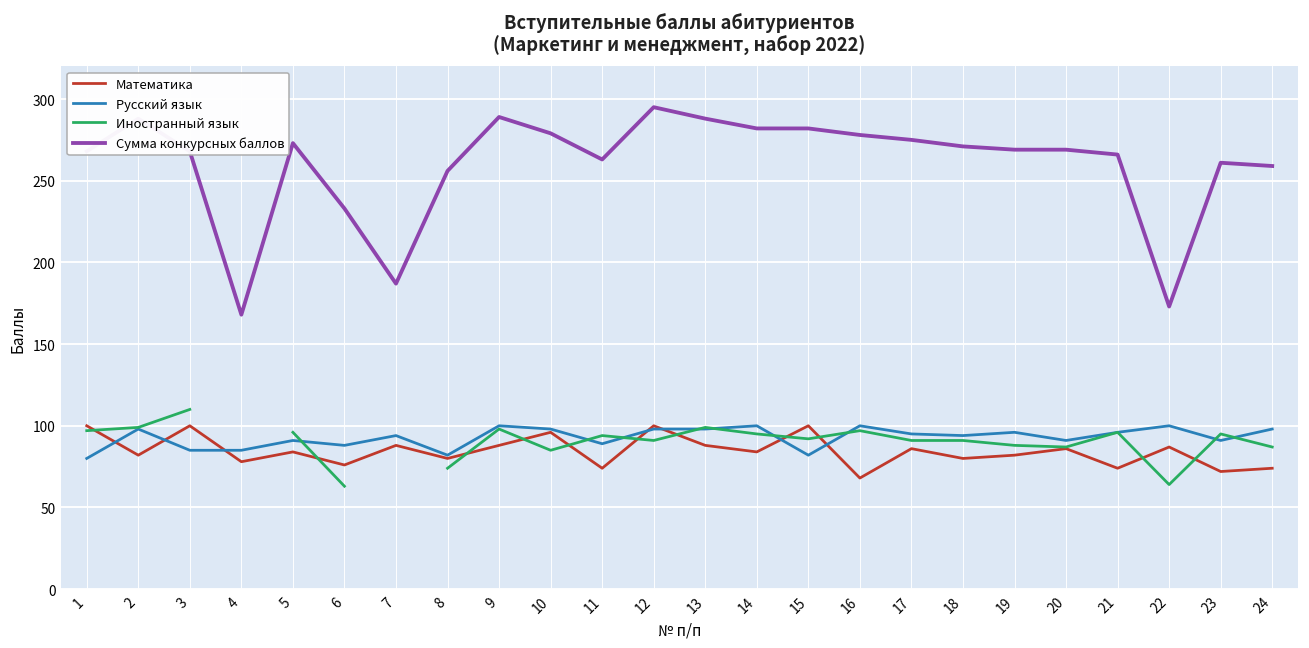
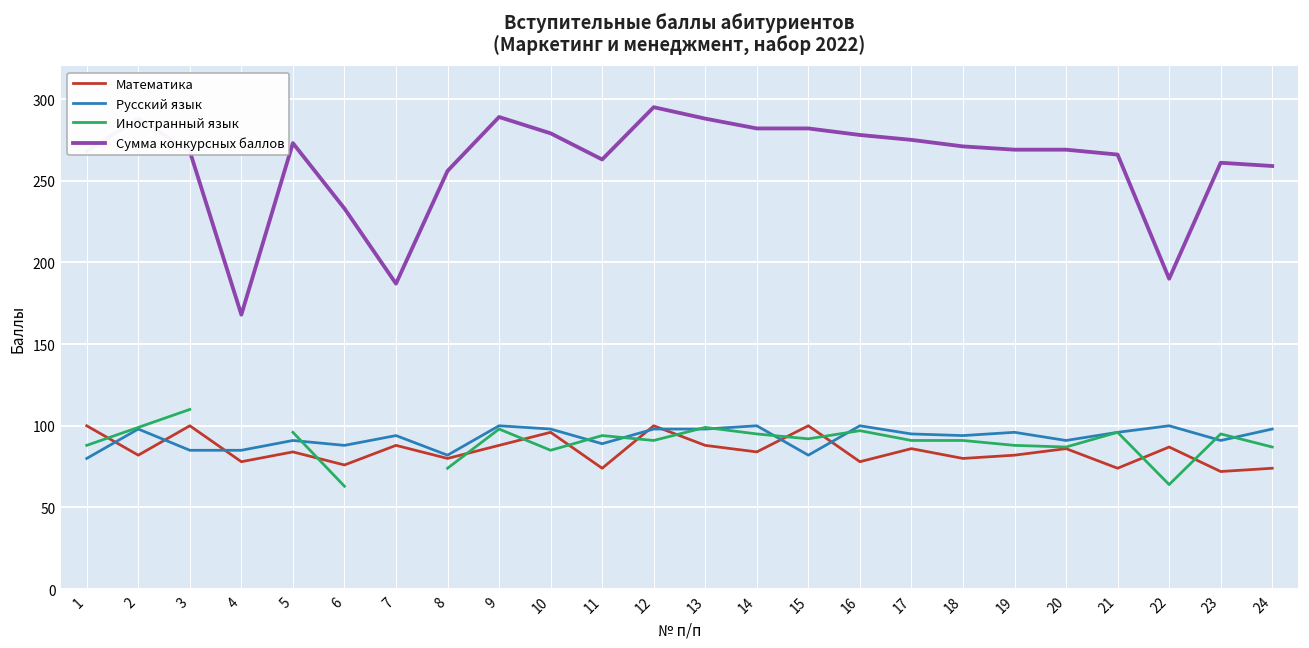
Иностранный язык, 1: 97 -> 88
Математика, 16: 68 -> 78
Сумма конкурсных баллов, 22: 173 -> 190
